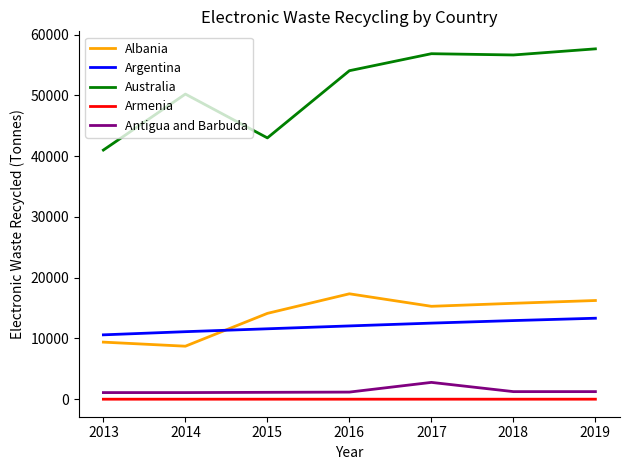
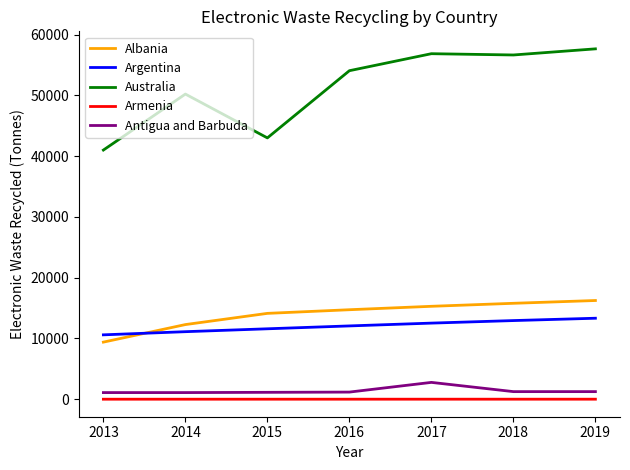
Albania, 2014: 9000 -> 12000
Albania, 2016: 17000 -> 15000
